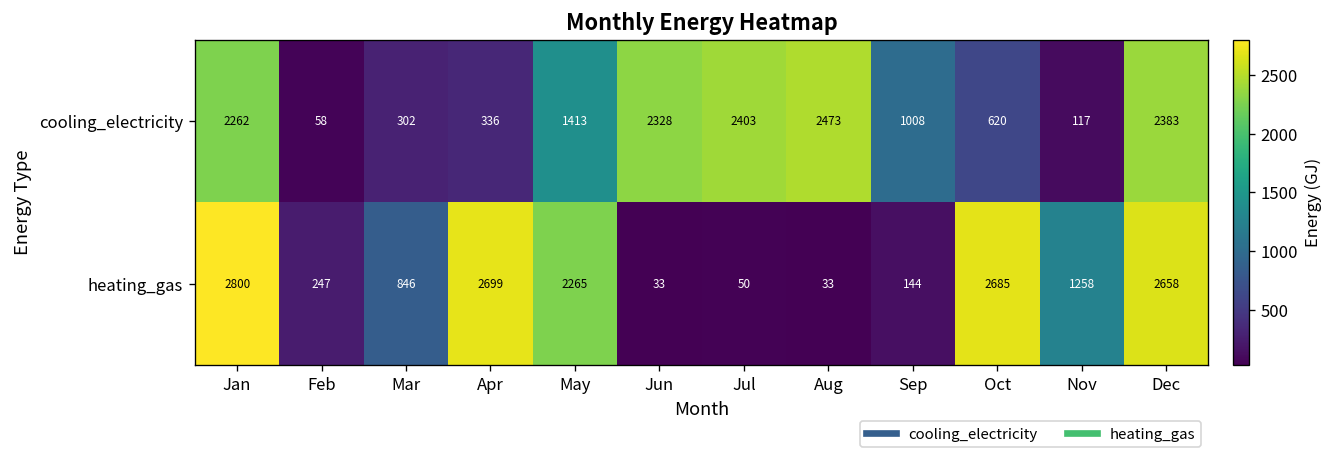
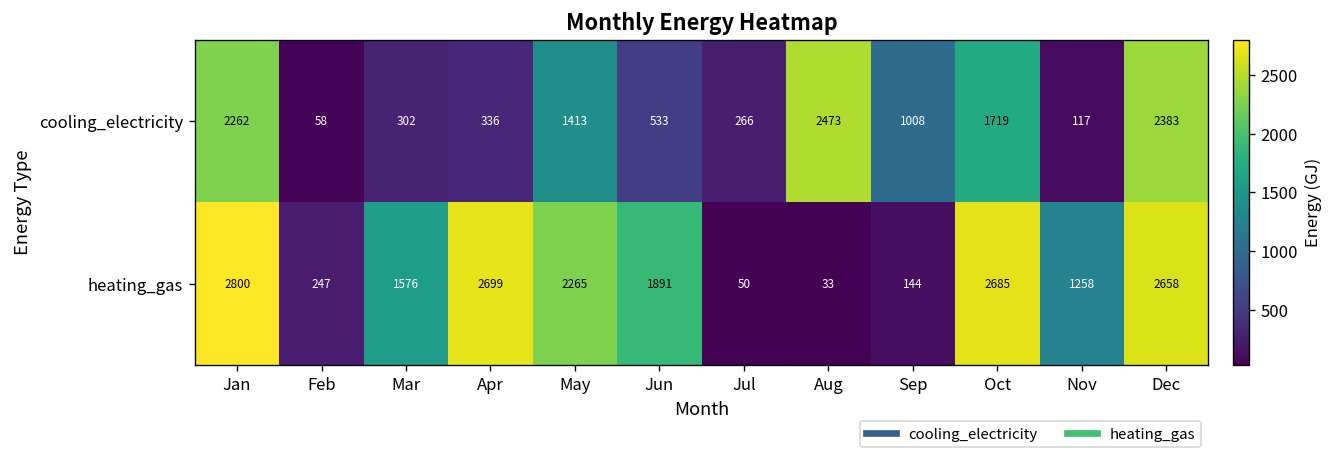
cooling_electricity, Jun: 2328 -> 533
cooling_electricity, Jul: 2403 -> 266
cooling_electricity, Oct: 620 -> 1719
heating_gas, Mar: 846 -> 1576
heating_gas, Jun: 33 -> 1891
